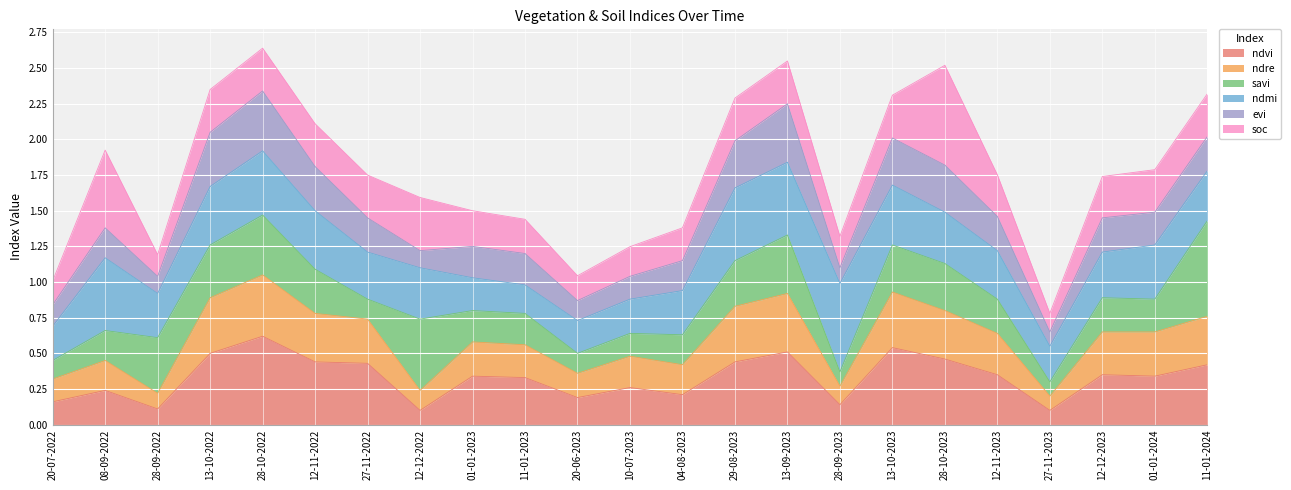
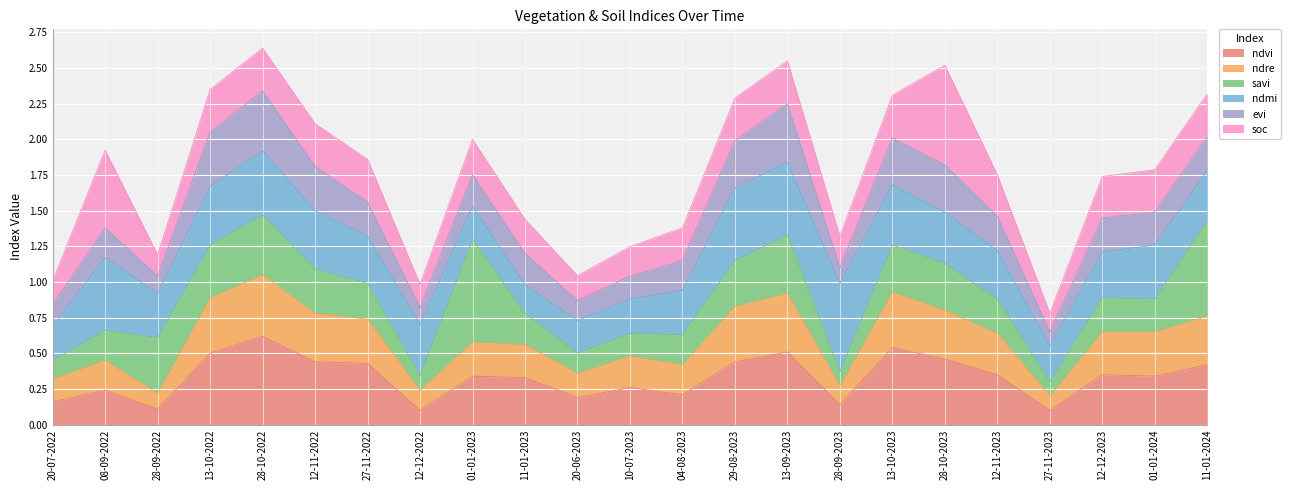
savi, 27-11-2022: 0.14 -> 0.25
savi, 12-12-2022: 0.5 -> 0.1
soc, 12-12-2022: 0.37 -> 0.16
savi, 01-01-2023: 0.22 -> 0.72
